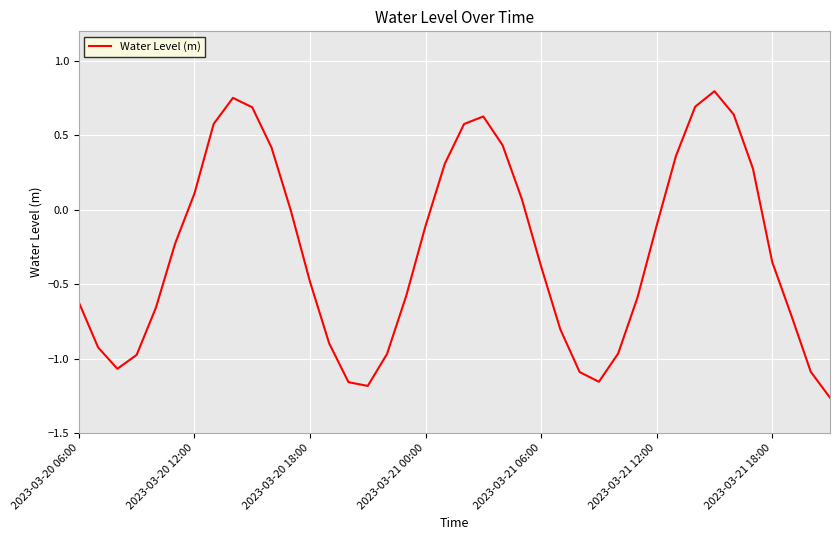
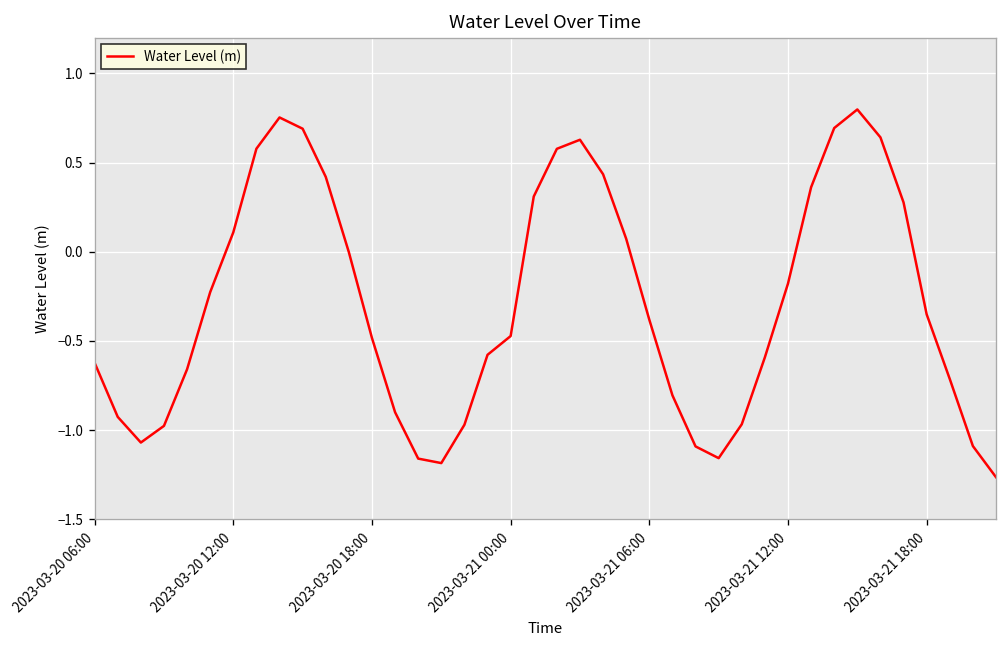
2023-03-21 00:00: -0.11 -> -0.47
2023-03-21 12:00: -0.11 -> -0.18
